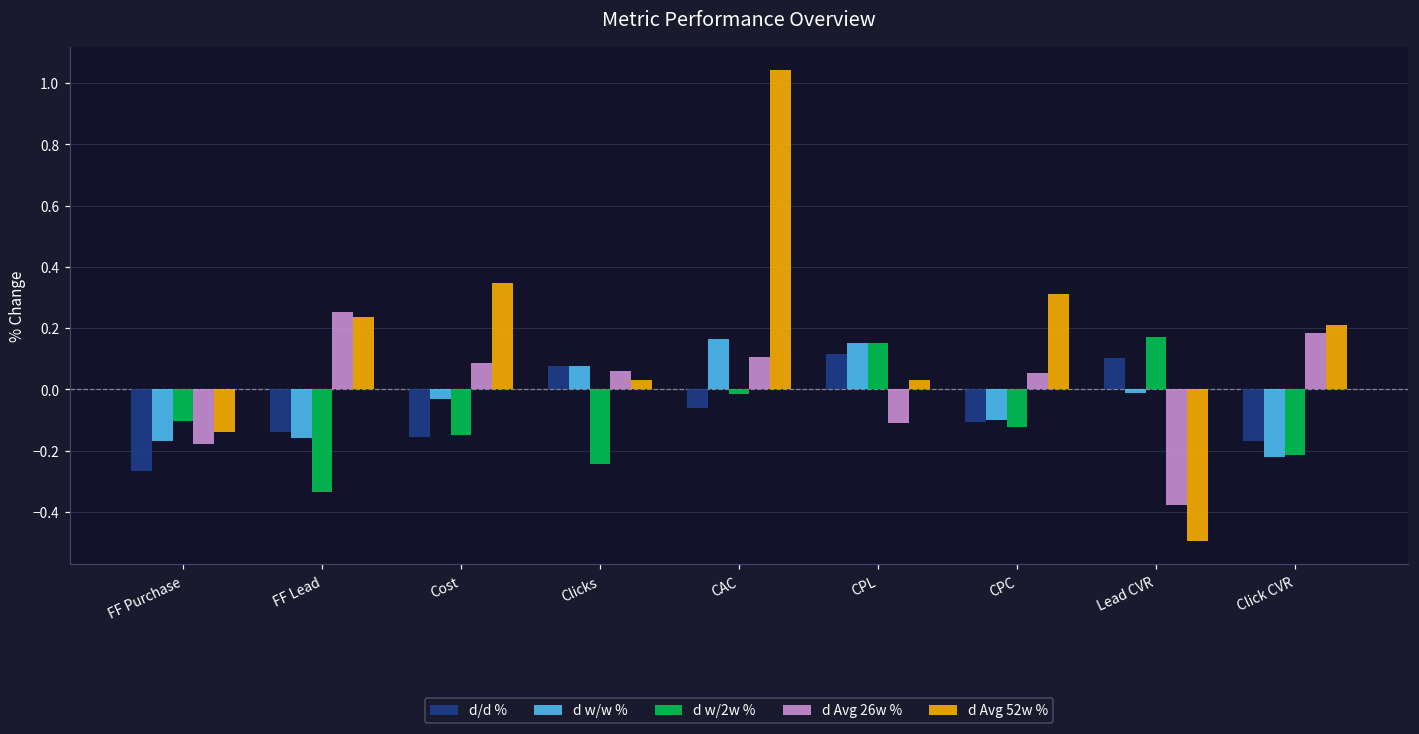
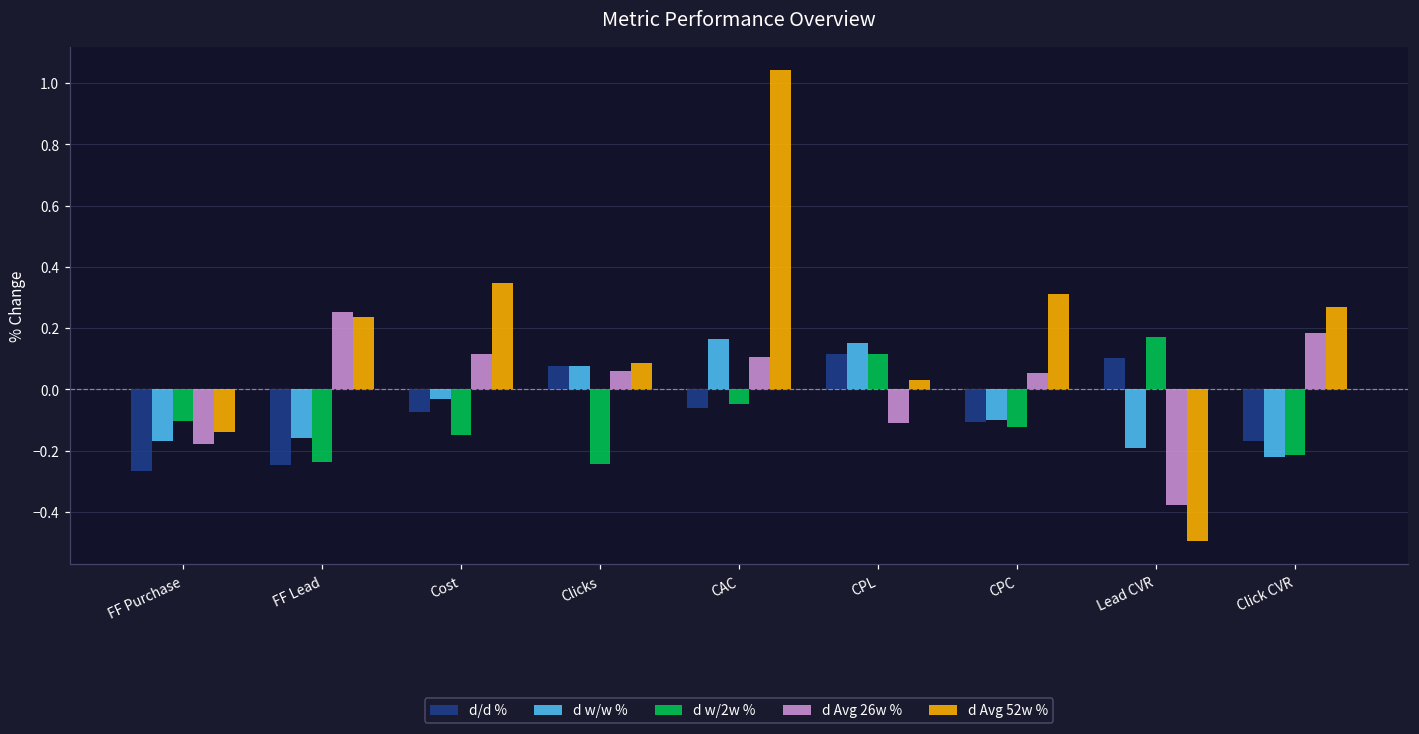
d/d %, FF Lead: -0.14 -> -0.25
d w/2w %, FF Lead: -0.33 -> -0.24
d/d %, Cost: -0.16 -> -0.08
d Avg 26w %, Cost: 0.08 -> 0.11
d Avg 52w %, Clicks: 0.03 -> 0.09
d w/2w %, CAC: -0.01 -> -0.05
d w/2w %, CPL: 0.15 -> 0.12
d w/w %, Lead CVR: -0.01 -> -0.19
d Avg 52w %, Click CVR: 0.21 -> 0.27
